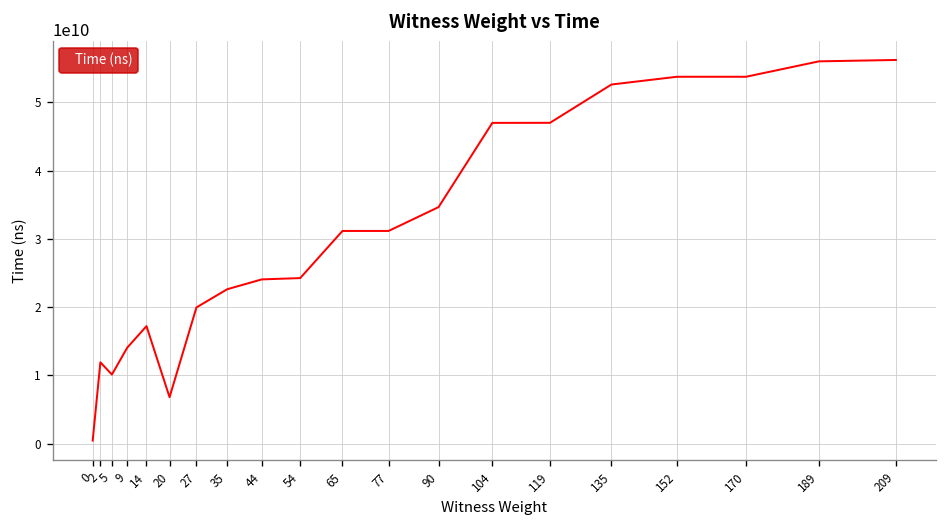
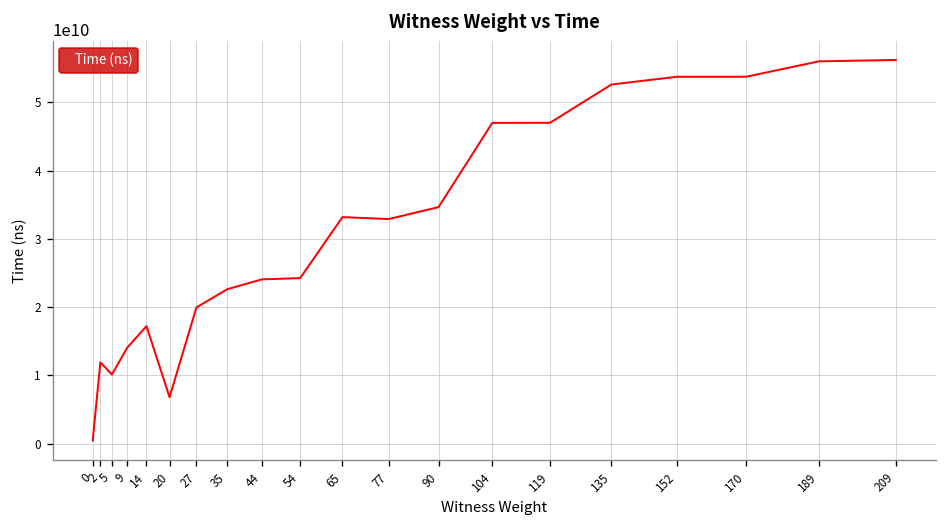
65: 31000000000 -> 33000000000
77: 31000000000 -> 33000000000
